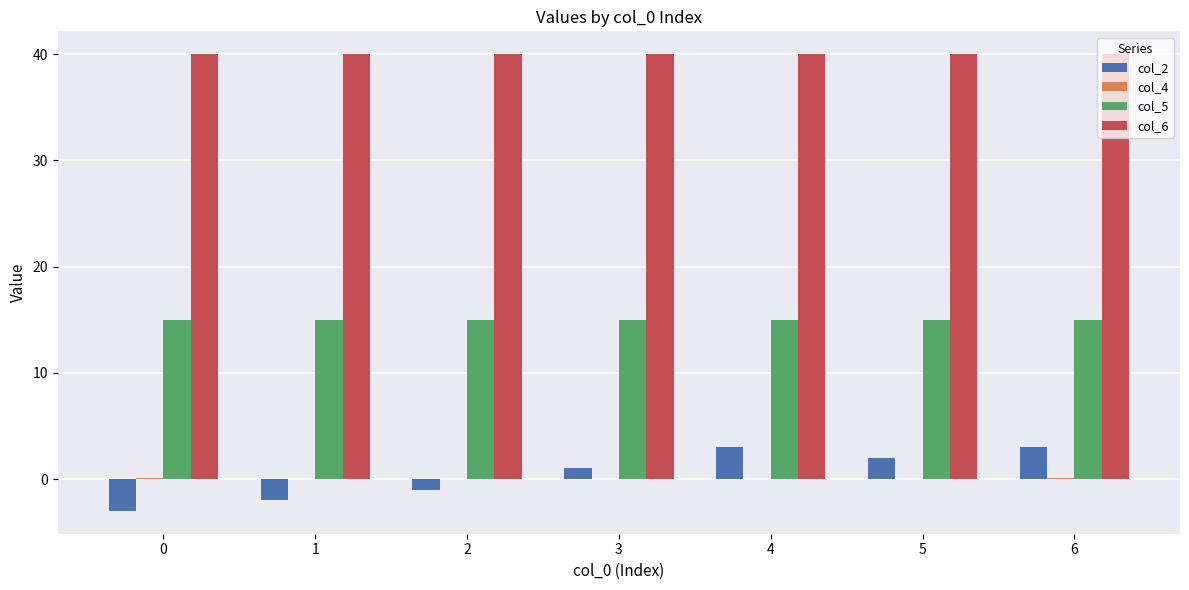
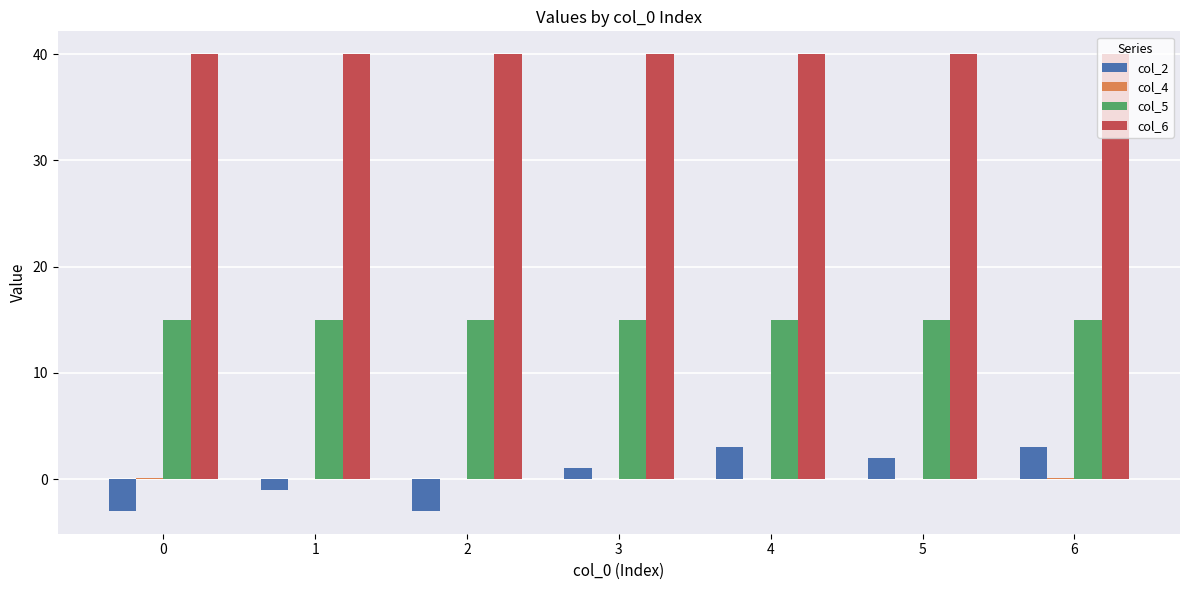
col_2, 1: -2 -> -1
col_2, 2: -1 -> -3
